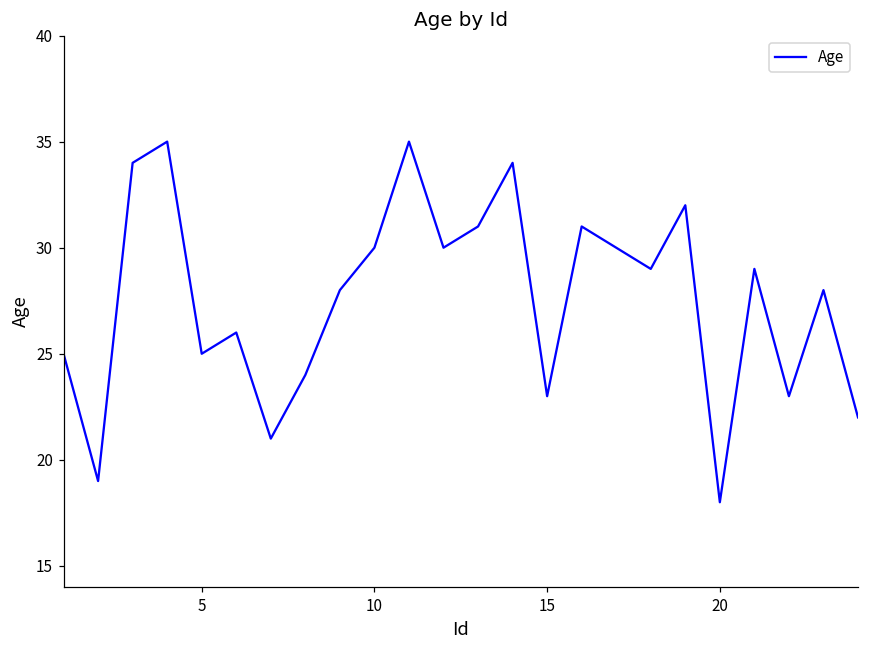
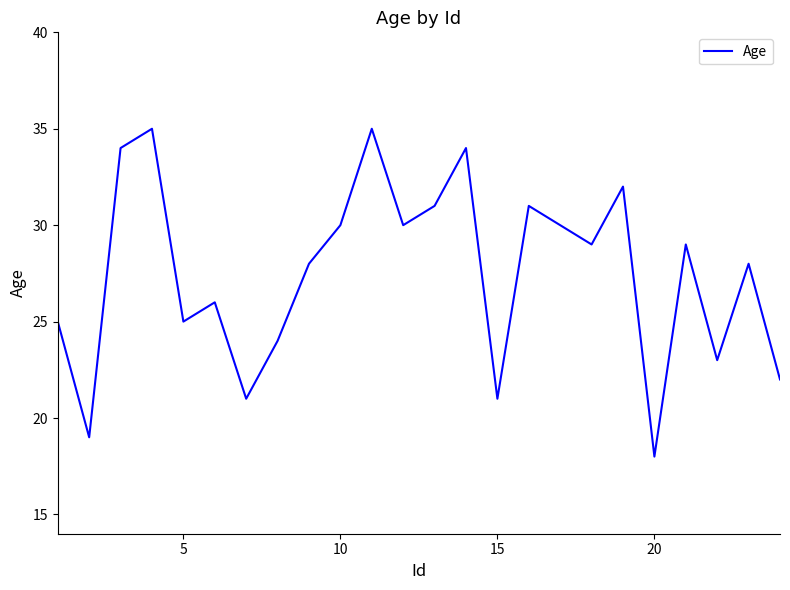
15: 23 -> 21
